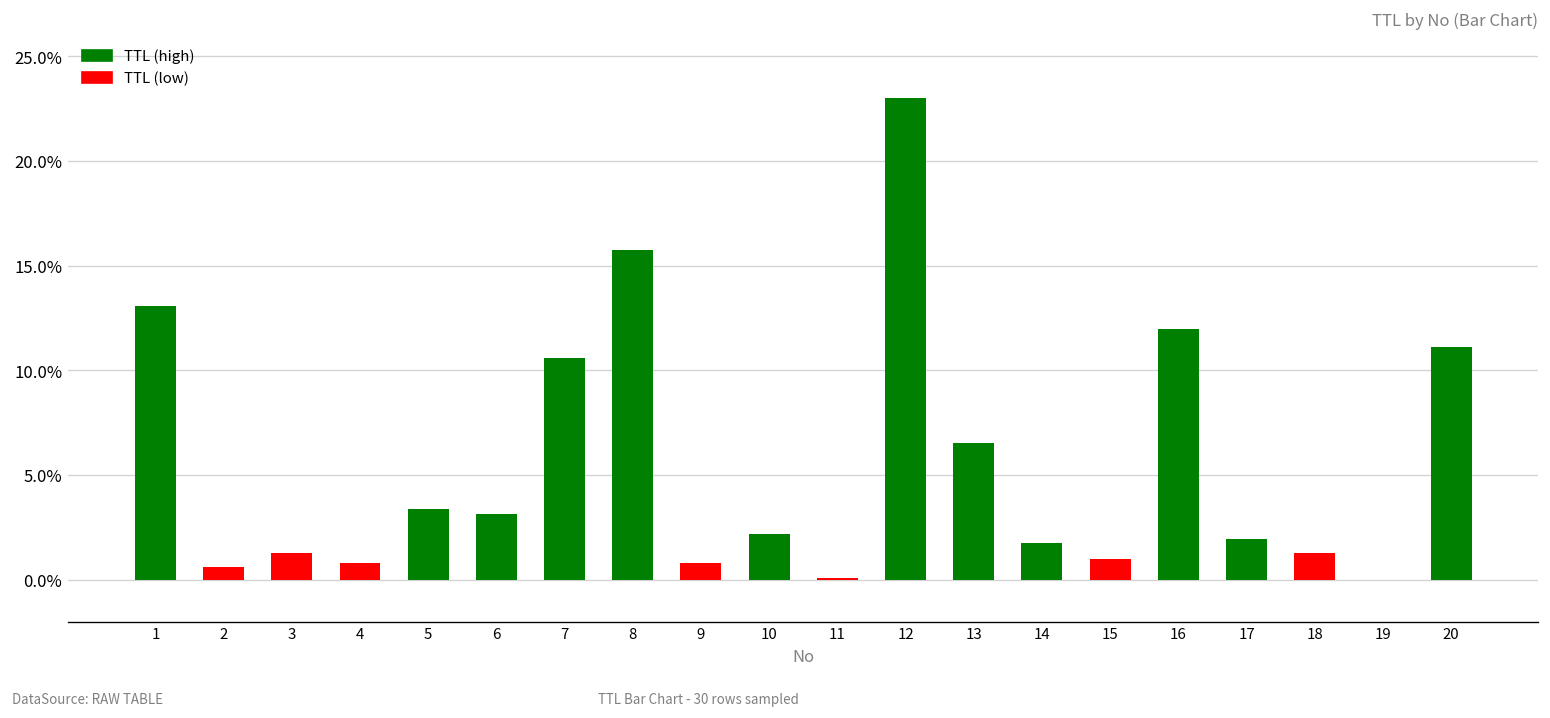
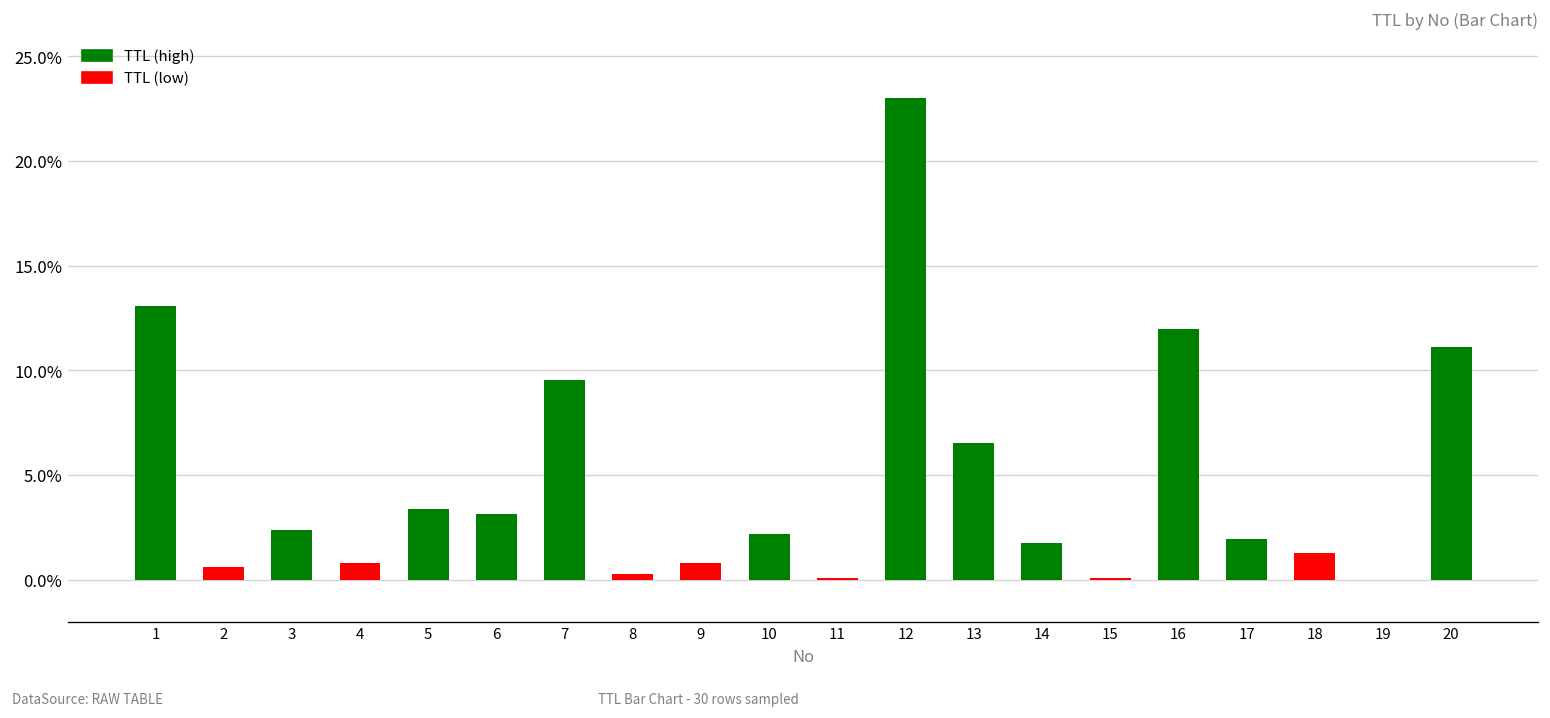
3: 1.3% -> 2.4%
7: 10.6% -> 9.5%
8: 15.7% -> 0.3%
15: 1.0% -> 0.1%
